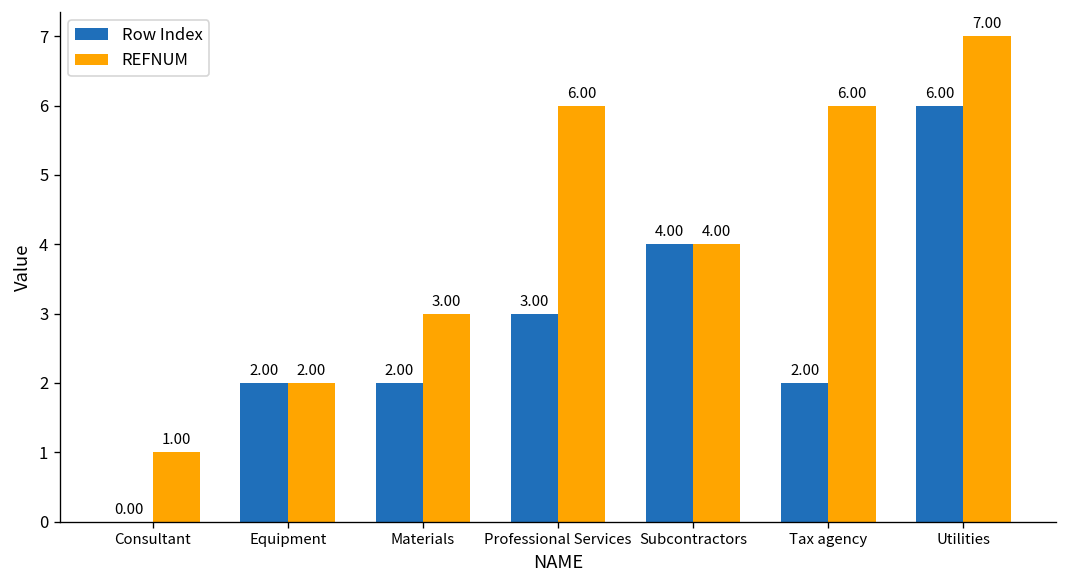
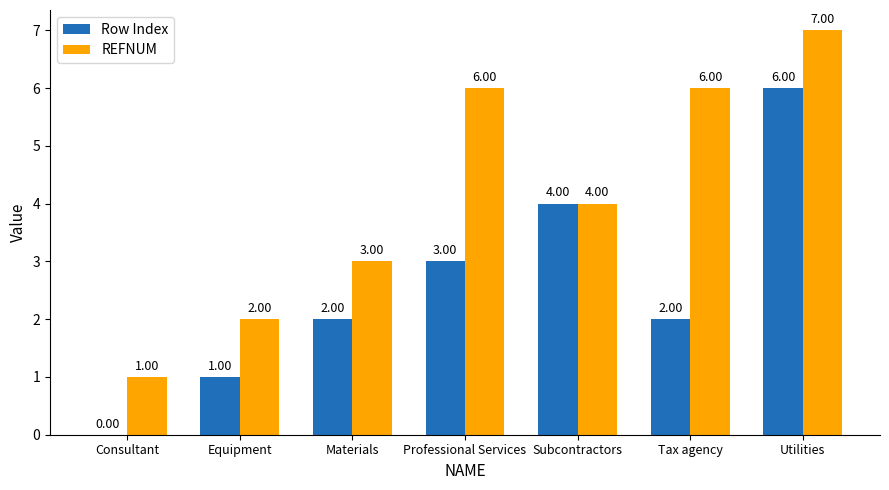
Row Index, Equipment: 2.00 -> 1.00
